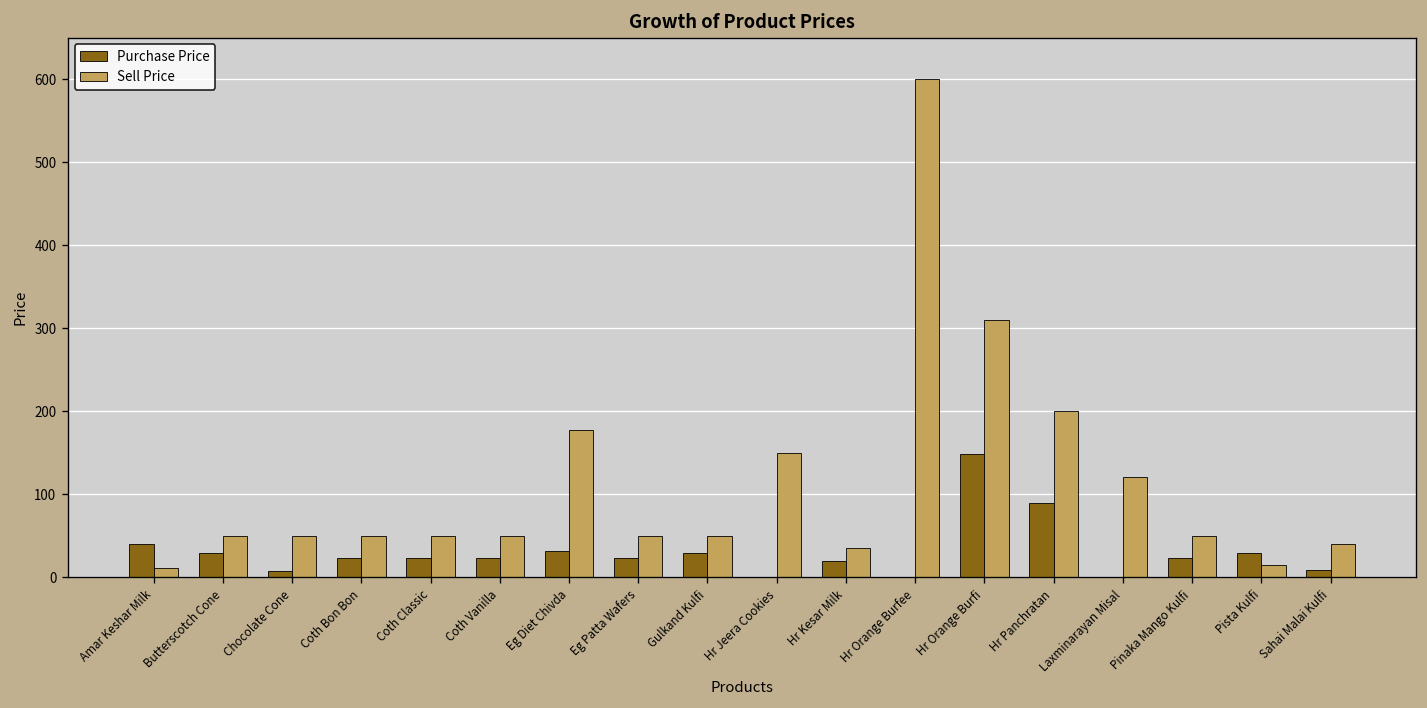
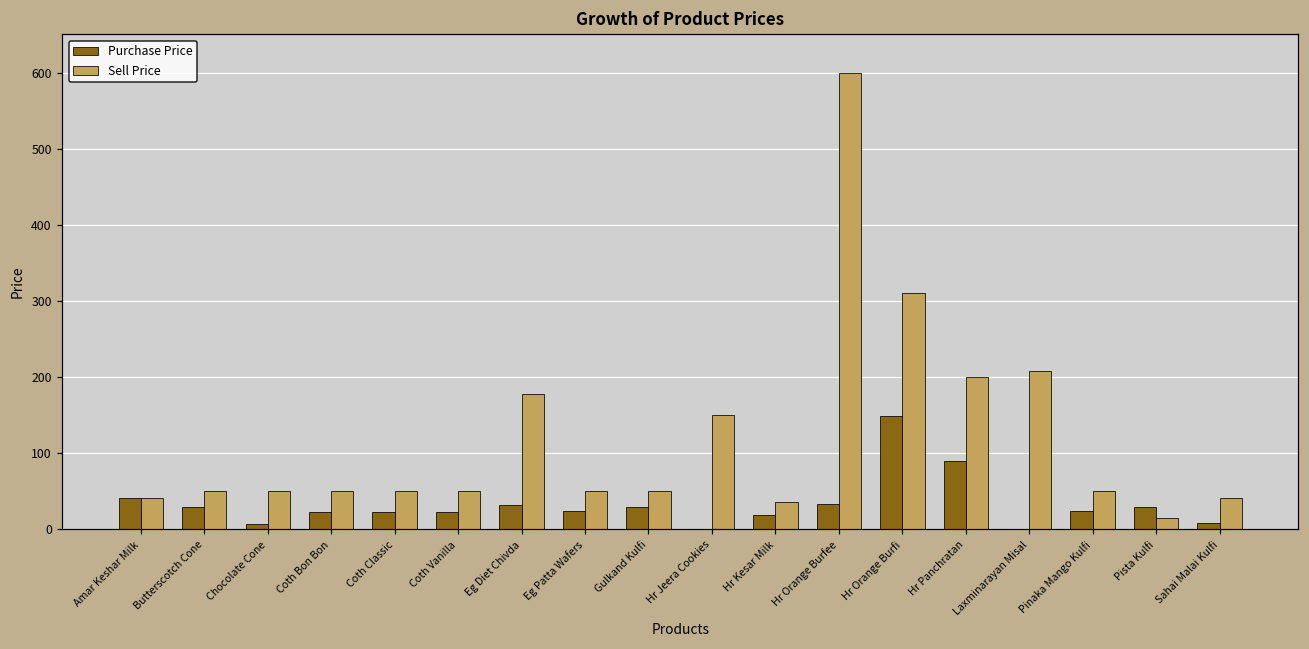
Sell Price, Amar Keshar Milk: 10 -> 40
Purchase Price, Hr Orange Burfee: 0 -> 30
Sell Price, Laxminarayan Misal: 120 -> 210
